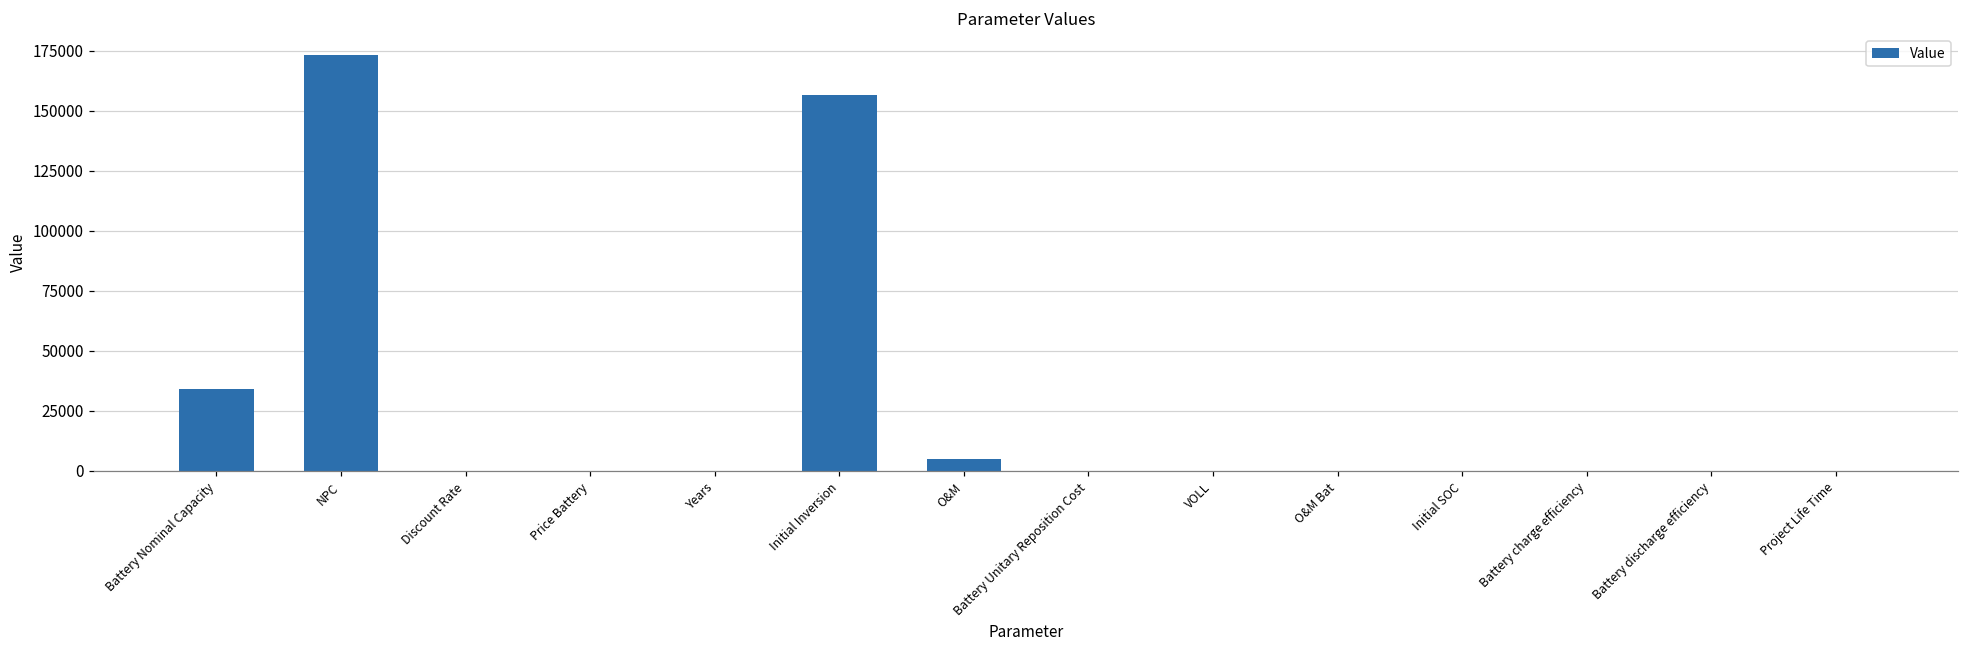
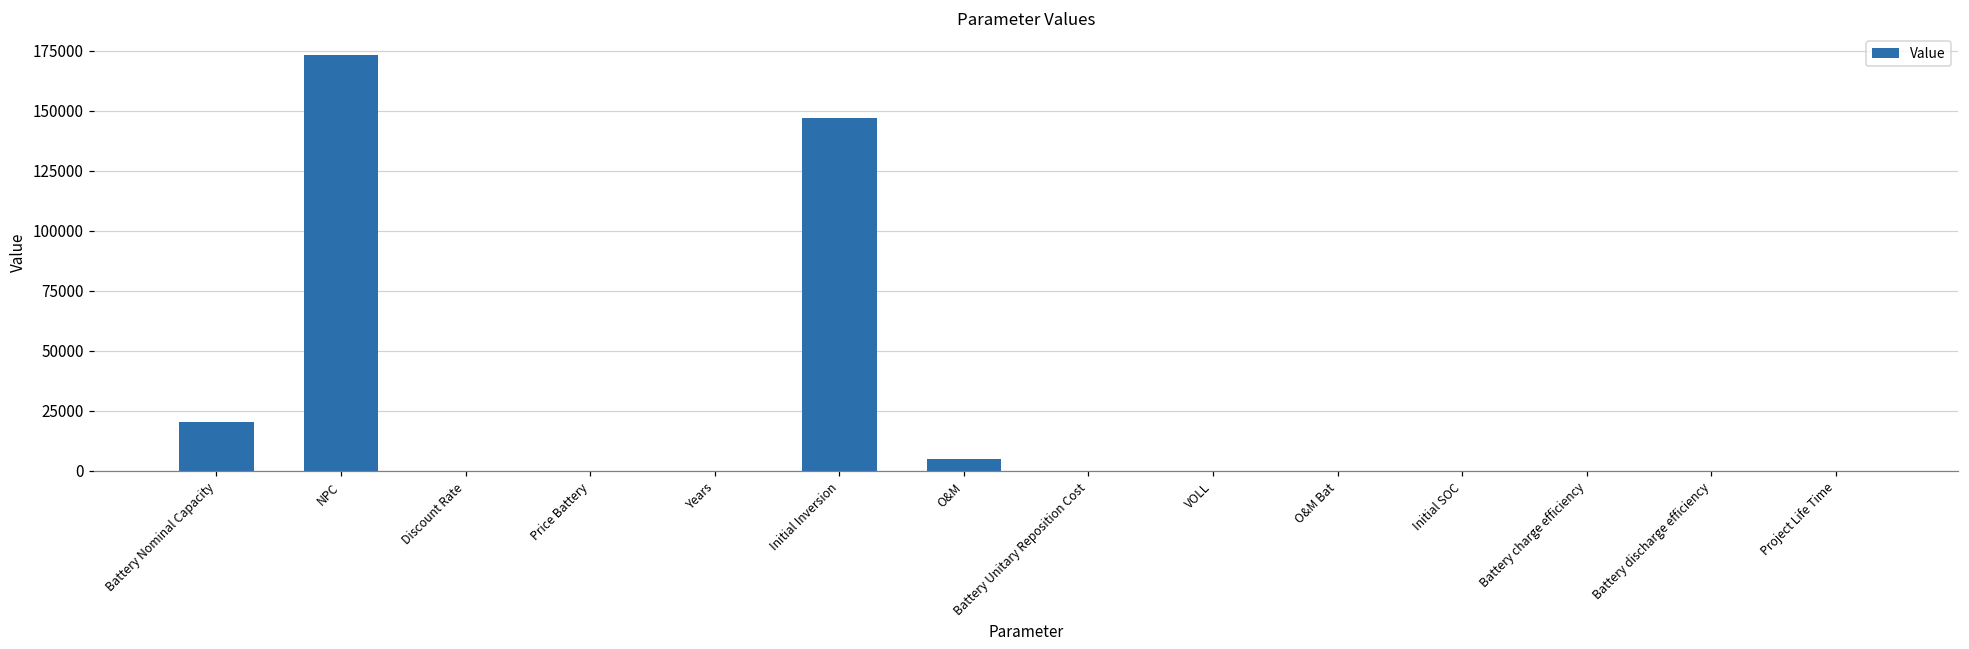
Battery Nominal Capacity: 34000 -> 20000
Initial Inversion: 157000 -> 147000
